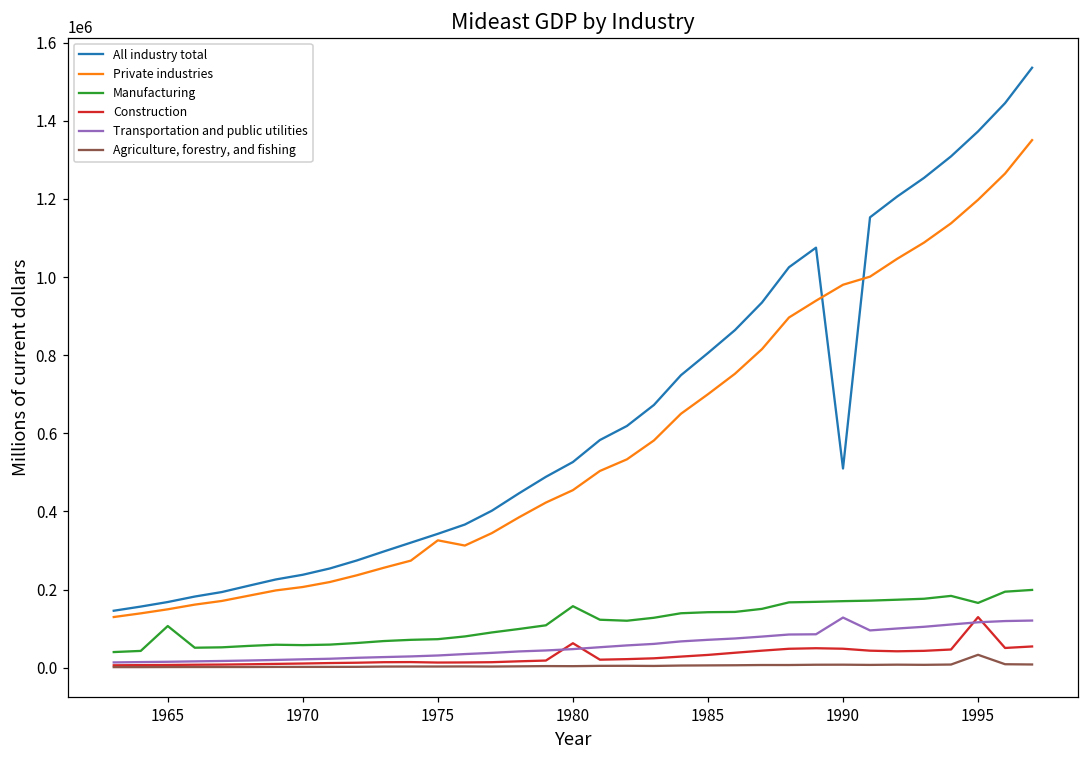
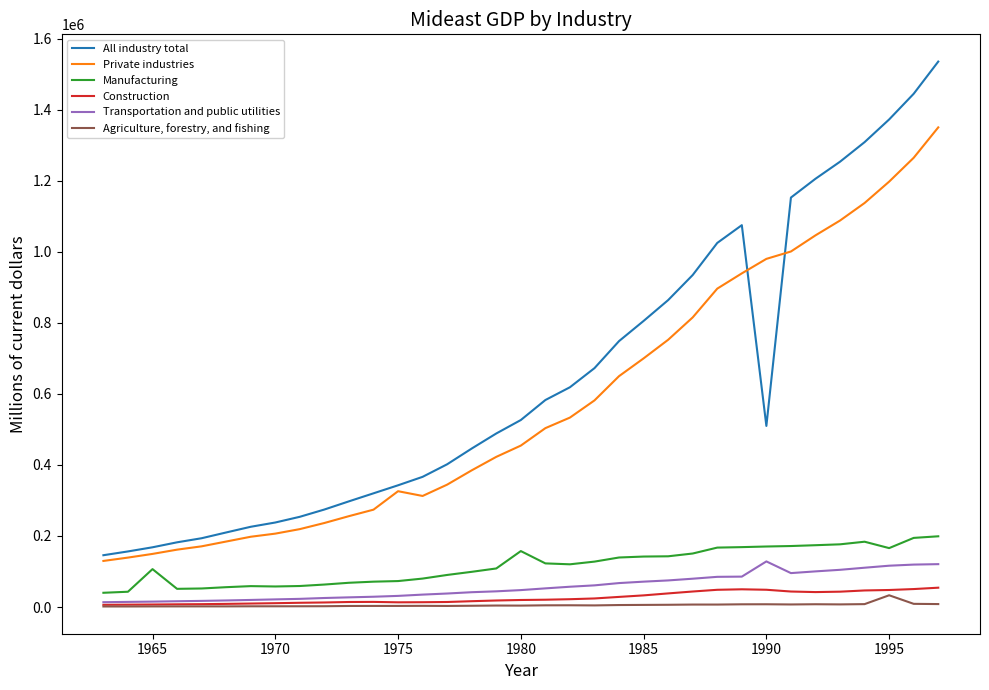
Construction, 1980: 60000 -> 20000
Construction, 1995: 130000 -> 50000
